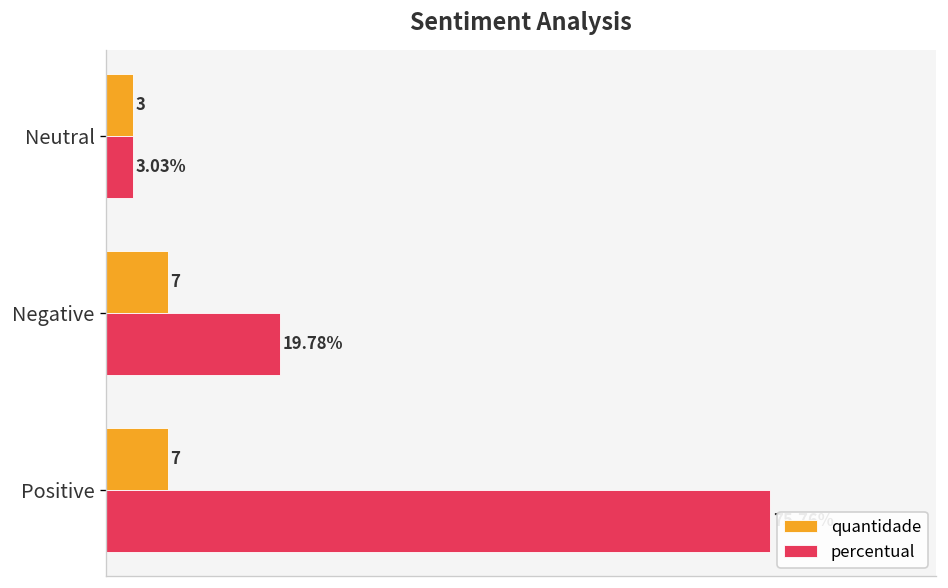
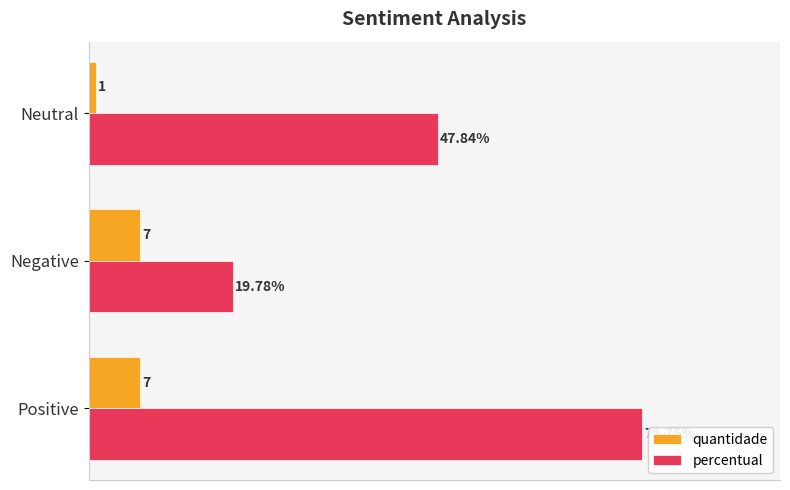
quantidade, Neutral: 3 -> 1
percentual, Neutral: 3.03% -> 47.84%
